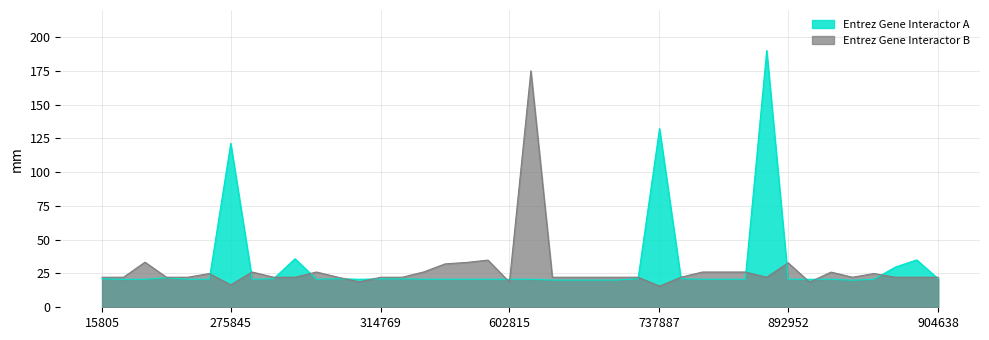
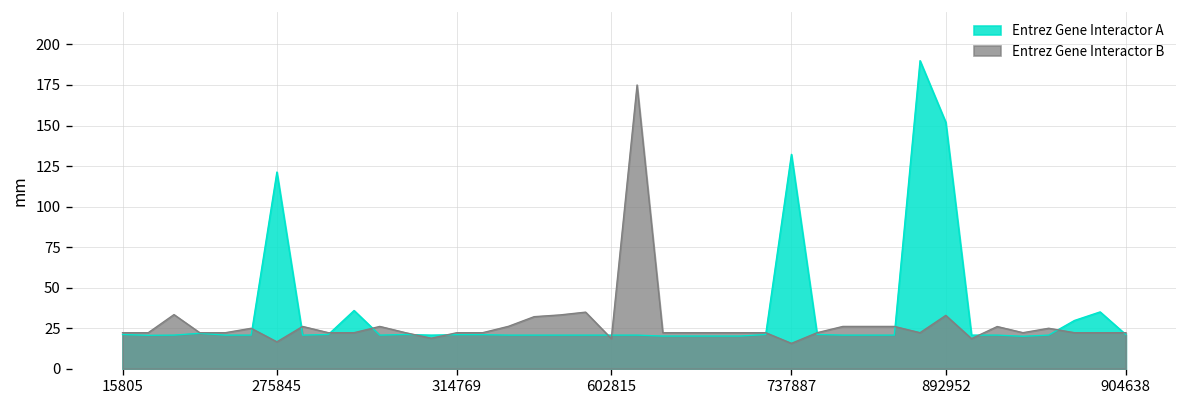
Entrez Gene Interactor A, 892952: 21 -> 152
